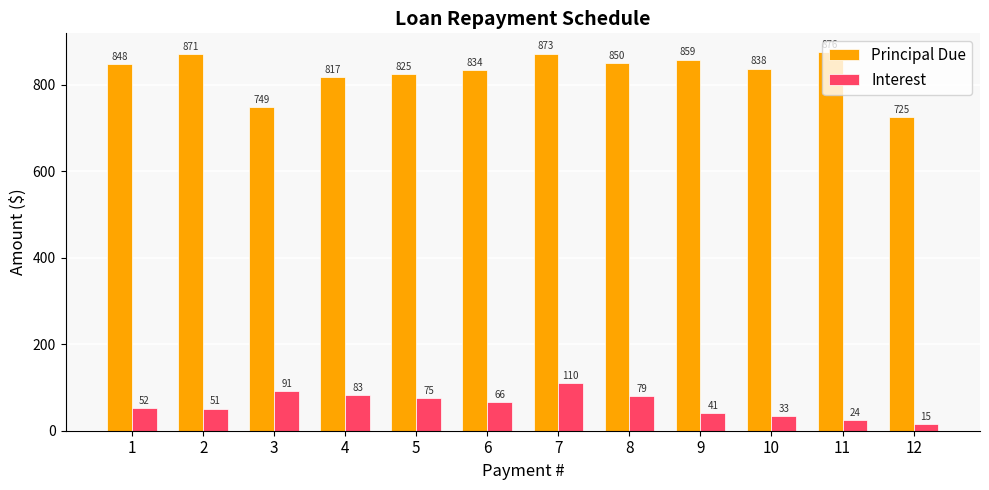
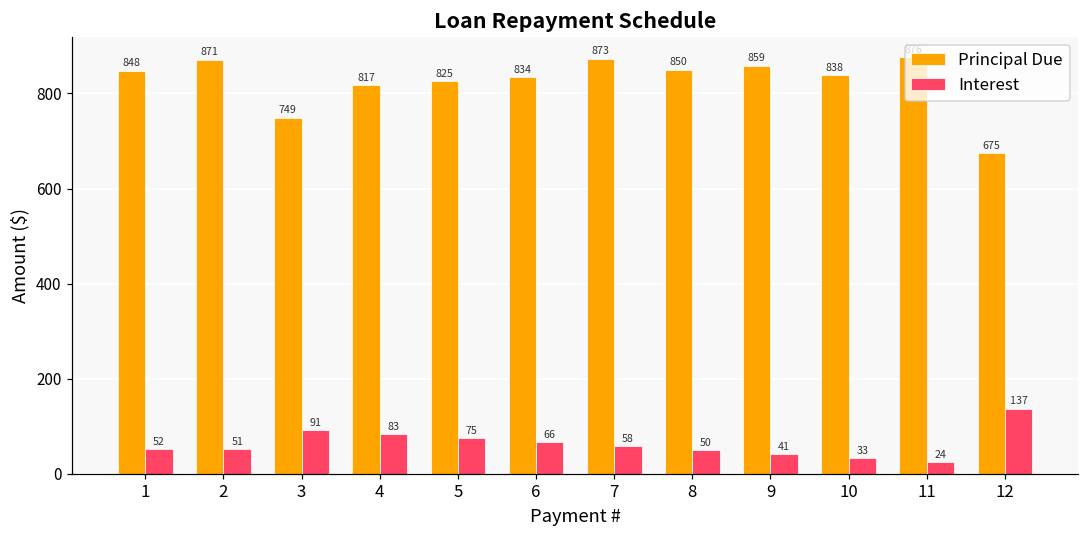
Interest, 7: 110 -> 58
Interest, 8: 79 -> 50
Principal Due, 12: 725 -> 675
Interest, 12: 15 -> 137
